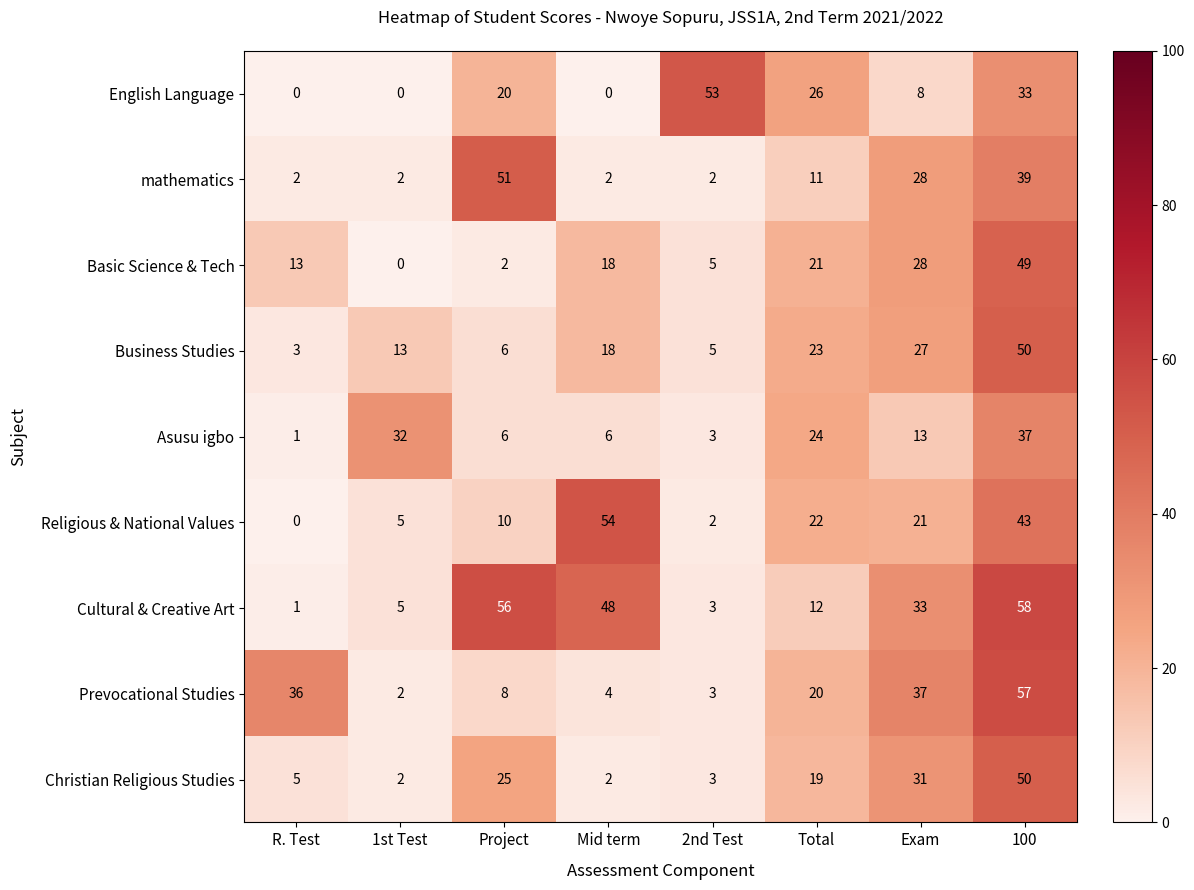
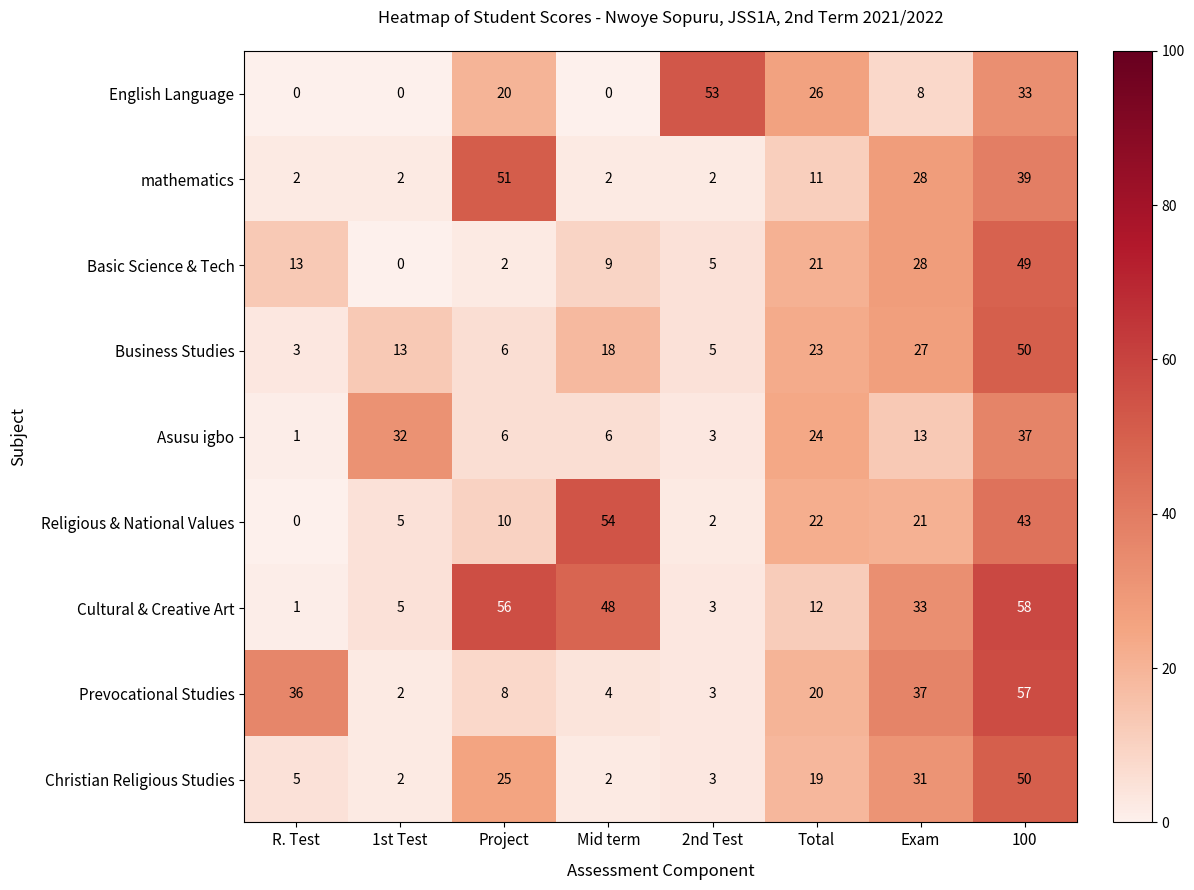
Basic Science & Tech, Mid term: 18 -> 9
